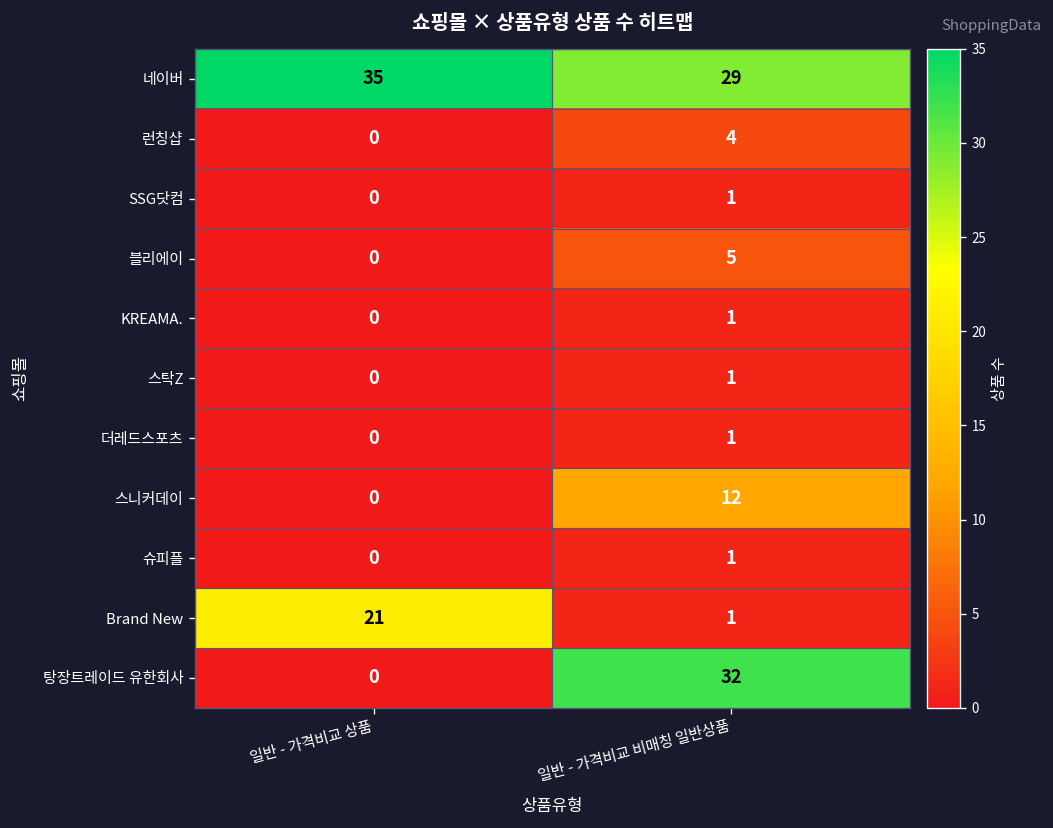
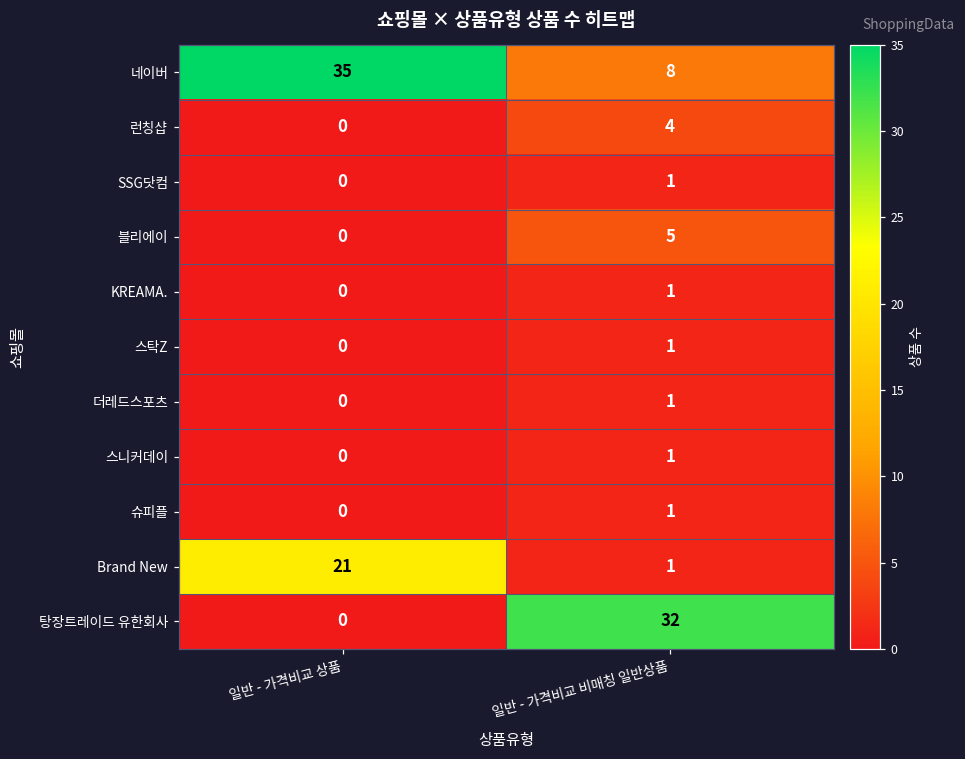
네이버, 일반 - 가격비교 비매칭 일반상품: 29 -> 8
스니커데이, 일반 - 가격비교 비매칭 일반상품: 12 -> 1
